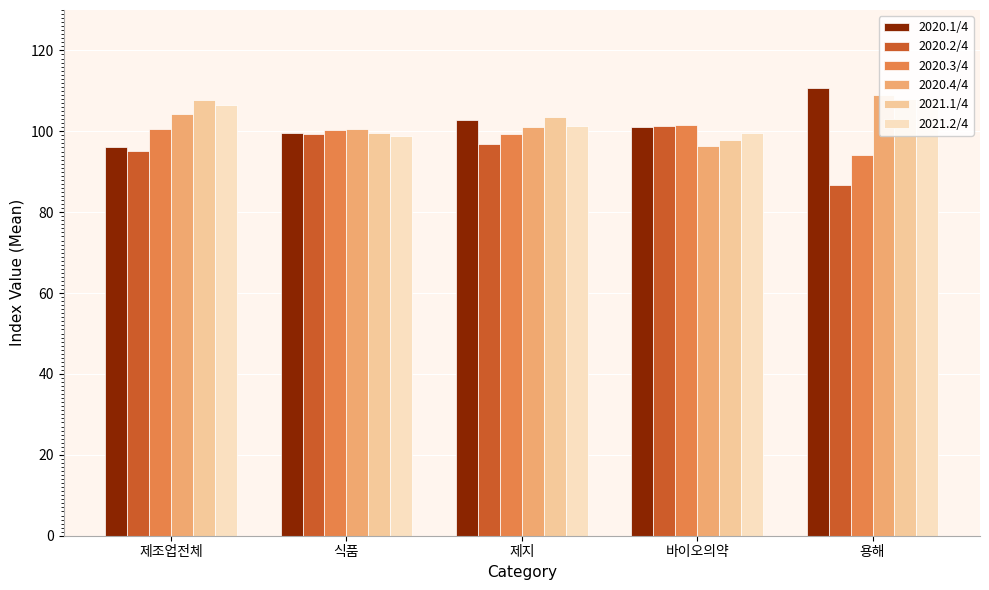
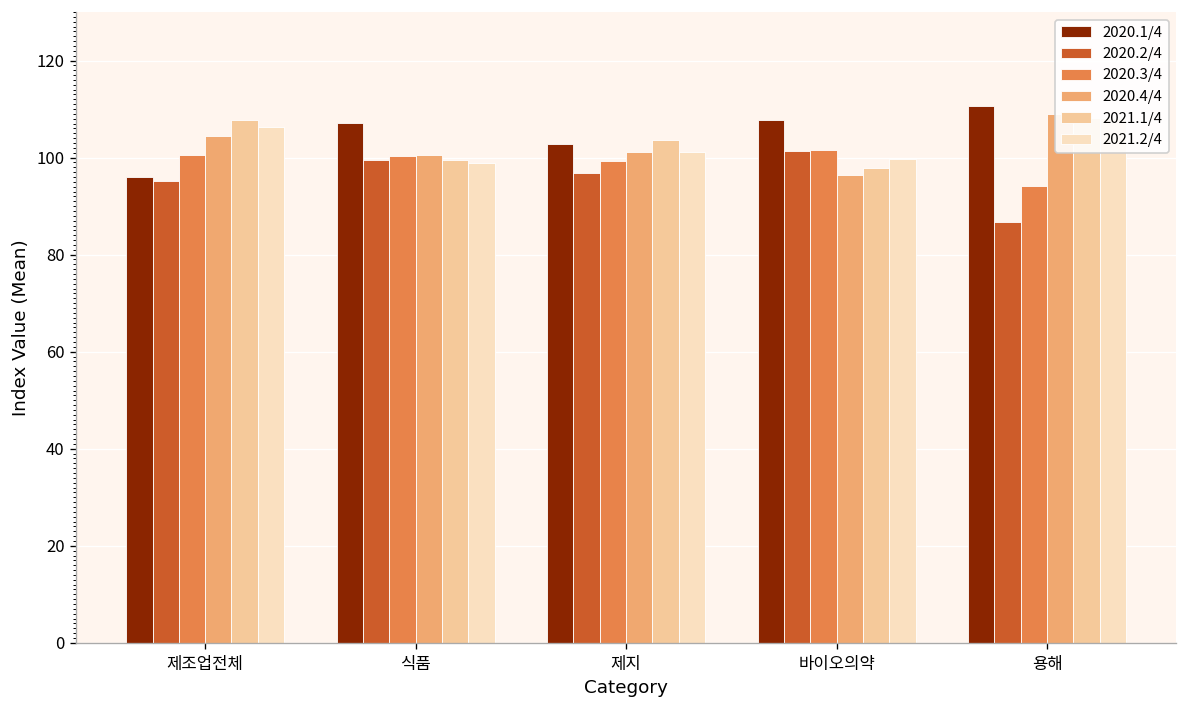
2020.1/4, 식품: 100 -> 107
2020.1/4, 바이오의약: 101 -> 108
